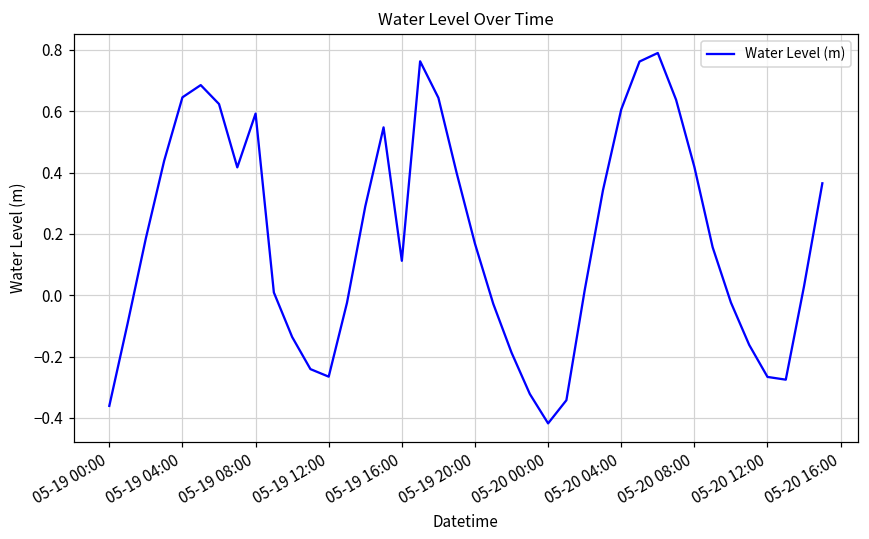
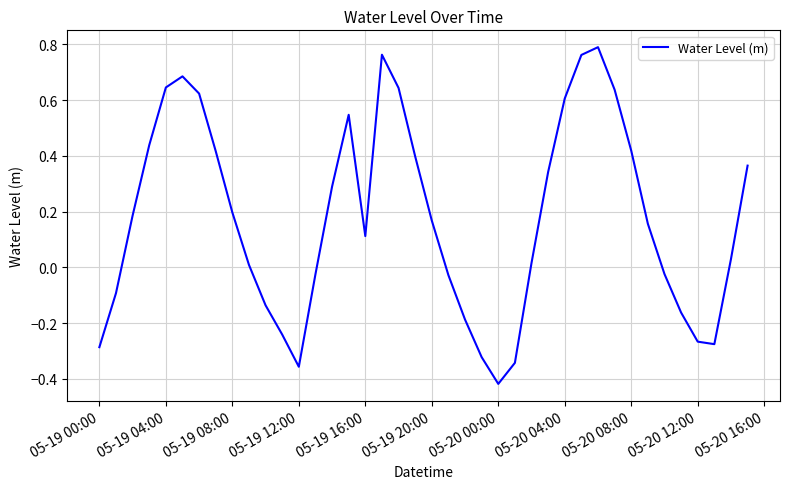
05-19 00:00: -0.36 -> -0.29
05-19 08:00: 0.59 -> 0.20
05-19 12:00: -0.27 -> -0.36
